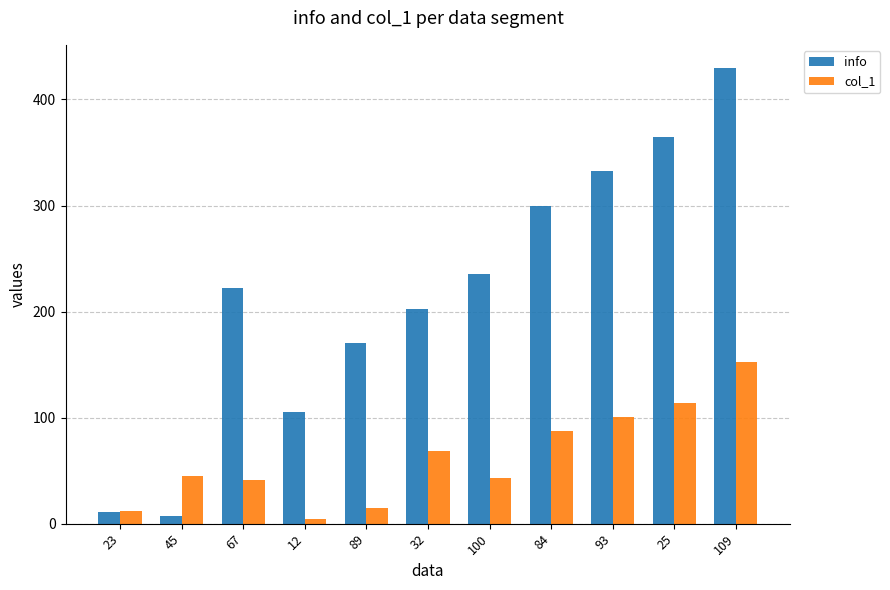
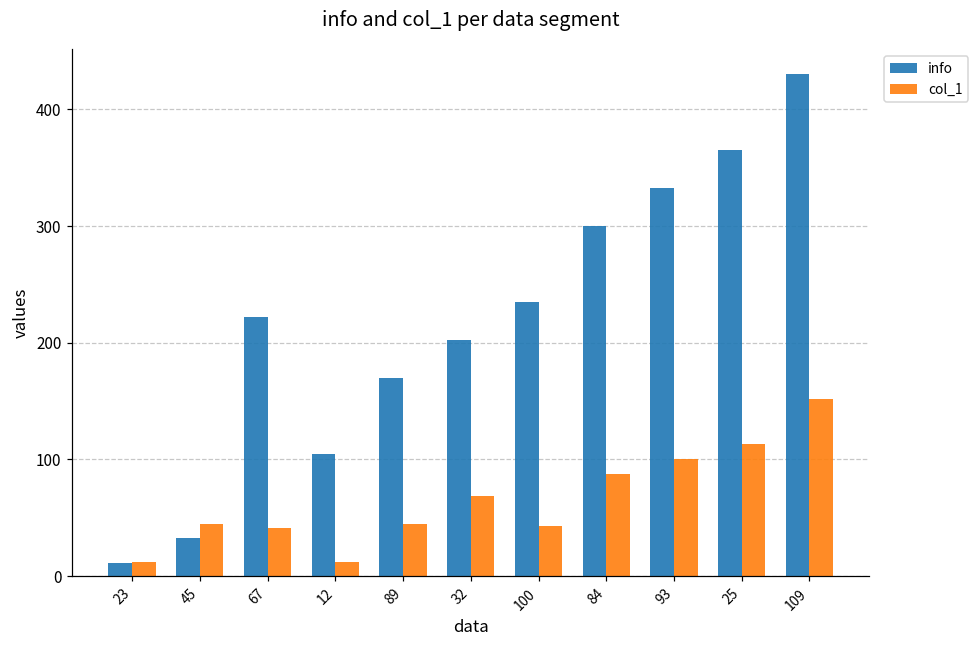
info, 45: 7 -> 33
col_1, 12: 4 -> 12
col_1, 89: 15 -> 45
